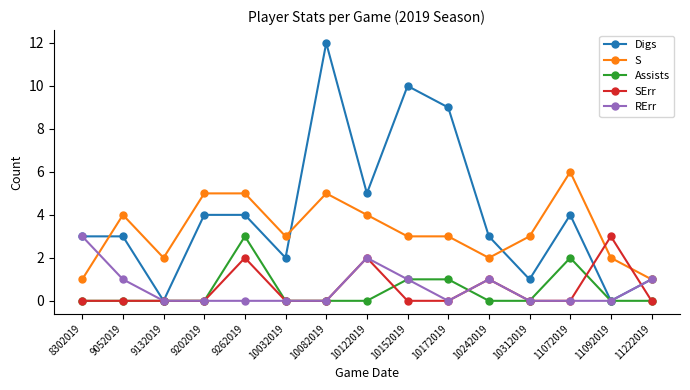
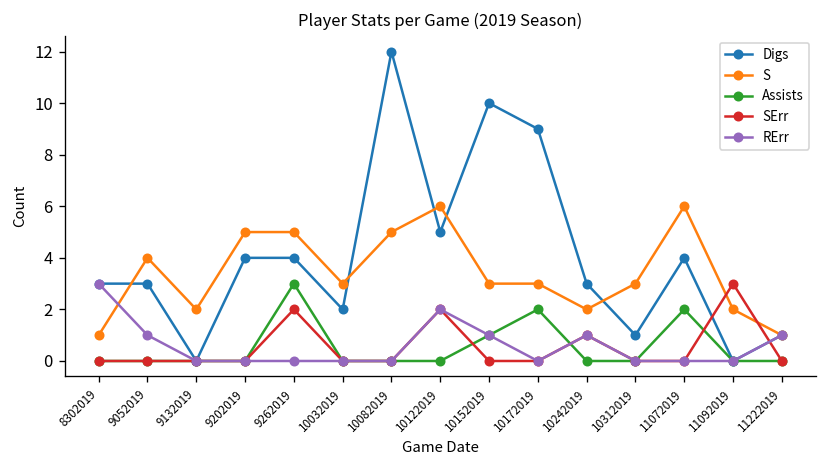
S, 10122019: 4 -> 6
Assists, 10172019: 1 -> 2
